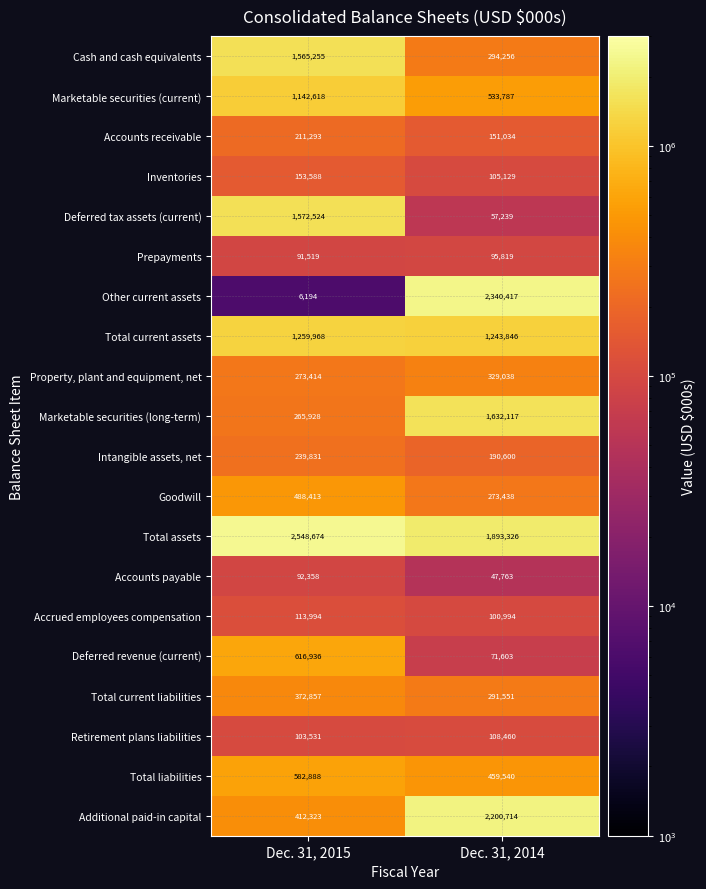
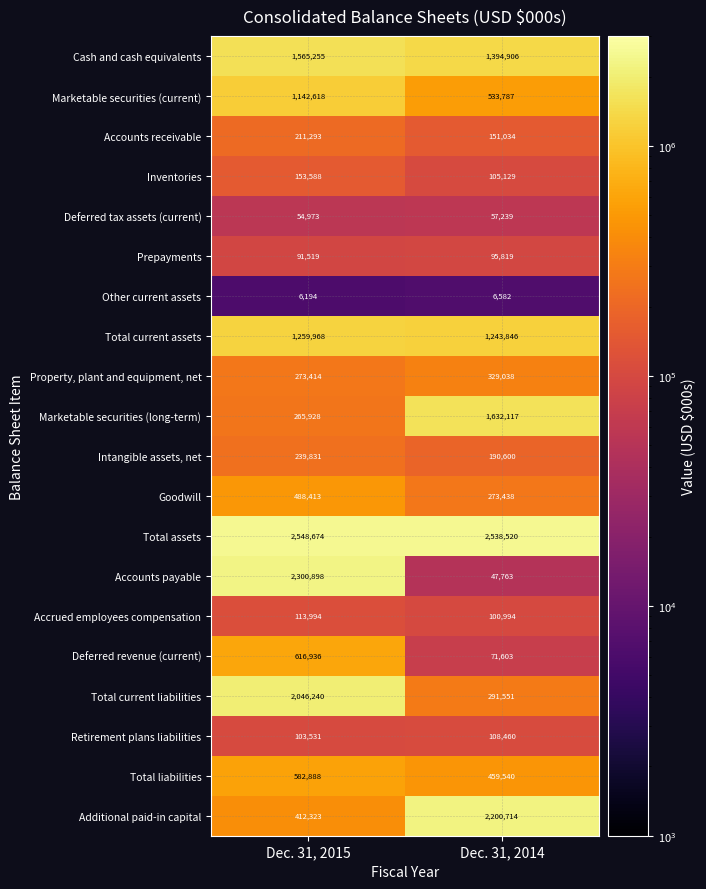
Cash and cash equivalents, Dec. 31, 2014: 294,256 -> 1,394,906
Deferred tax assets (current), Dec. 31, 2015: 1,572,524 -> 54,973
Other current assets, Dec. 31, 2014: 2,340,417 -> 6,582
Total assets, Dec. 31, 2014: 1,893,326 -> 2,538,520
Accounts payable, Dec. 31, 2015: 92,358 -> 2,300,898
Total current liabilities, Dec. 31, 2015: 372,857 -> 2,046,240
